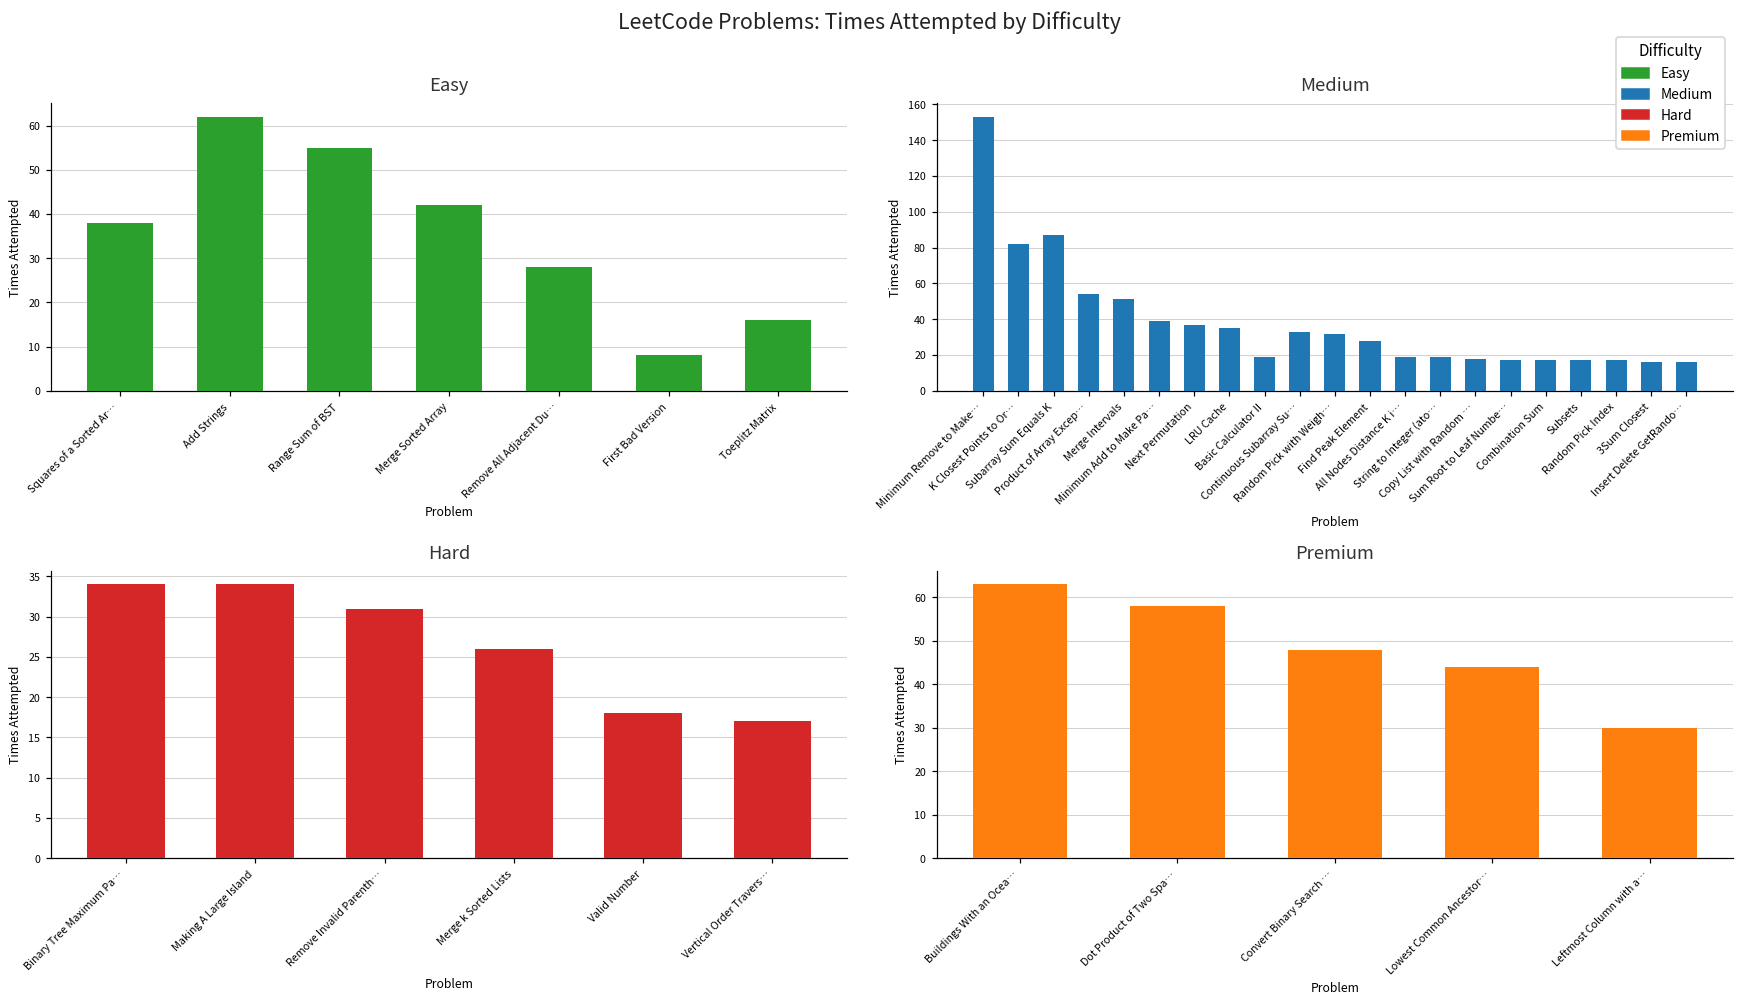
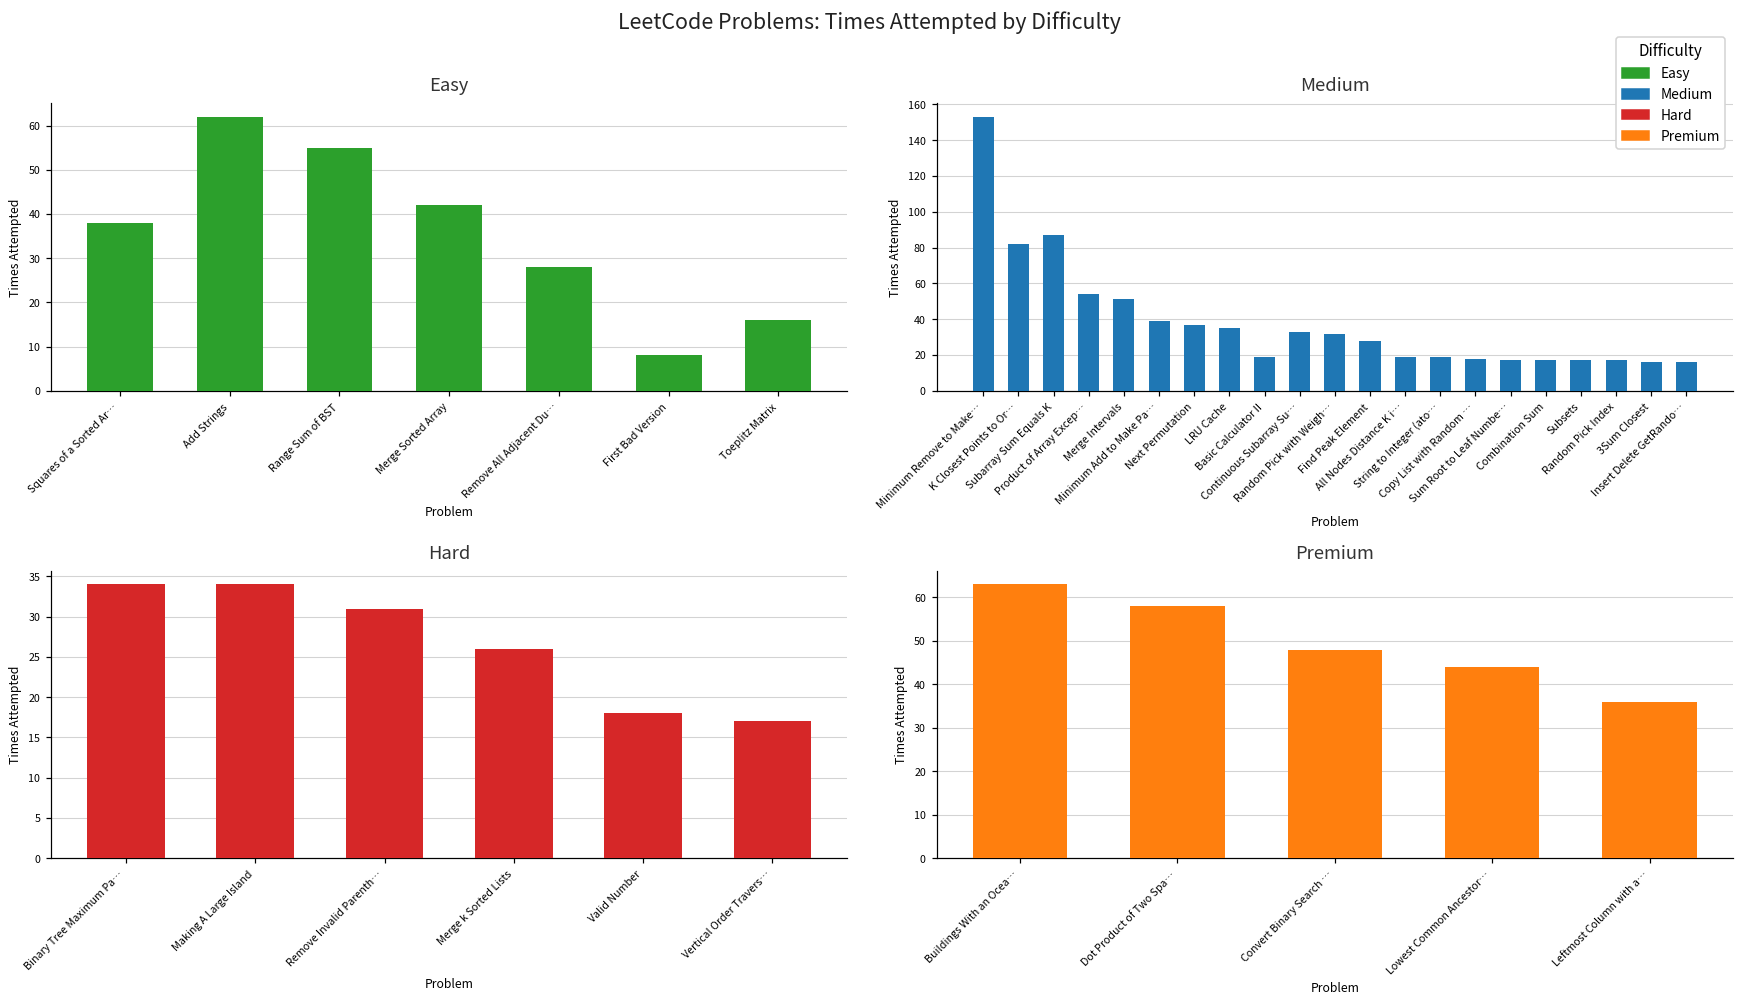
Premium, Leftmost Column with a…: 30 -> 36
